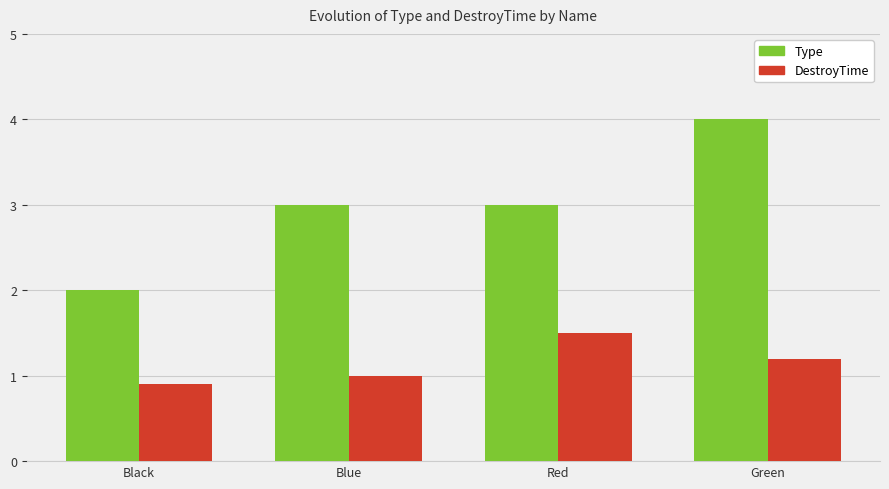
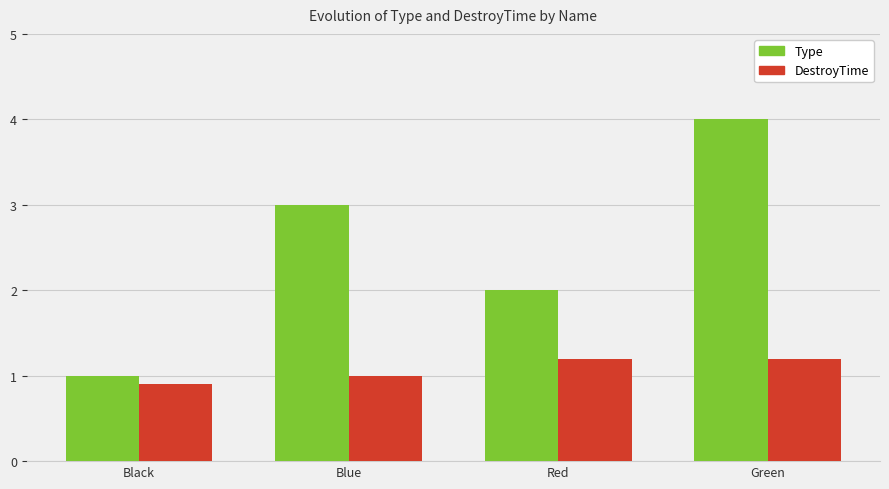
Type, Black: 2 -> 1
Type, Red: 3 -> 2
DestroyTime, Red: 1.5 -> 1.2
